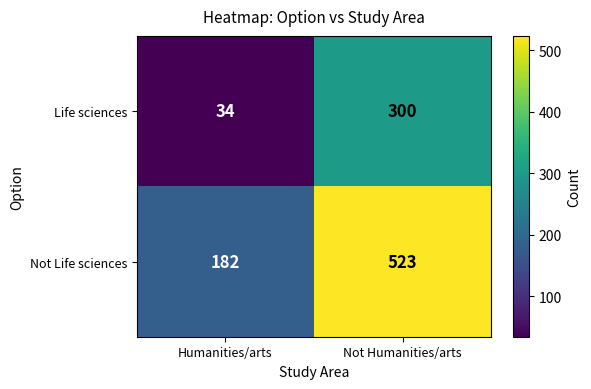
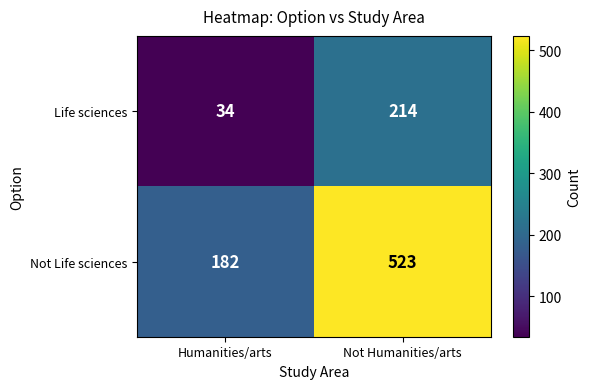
Life sciences, Not Humanities/arts: 300 -> 214
